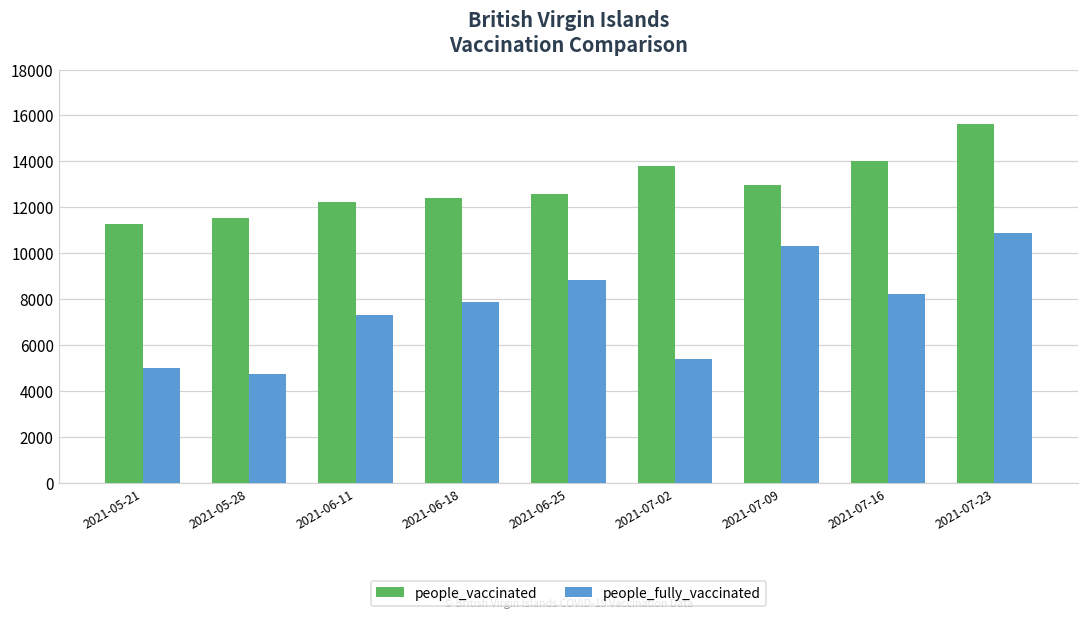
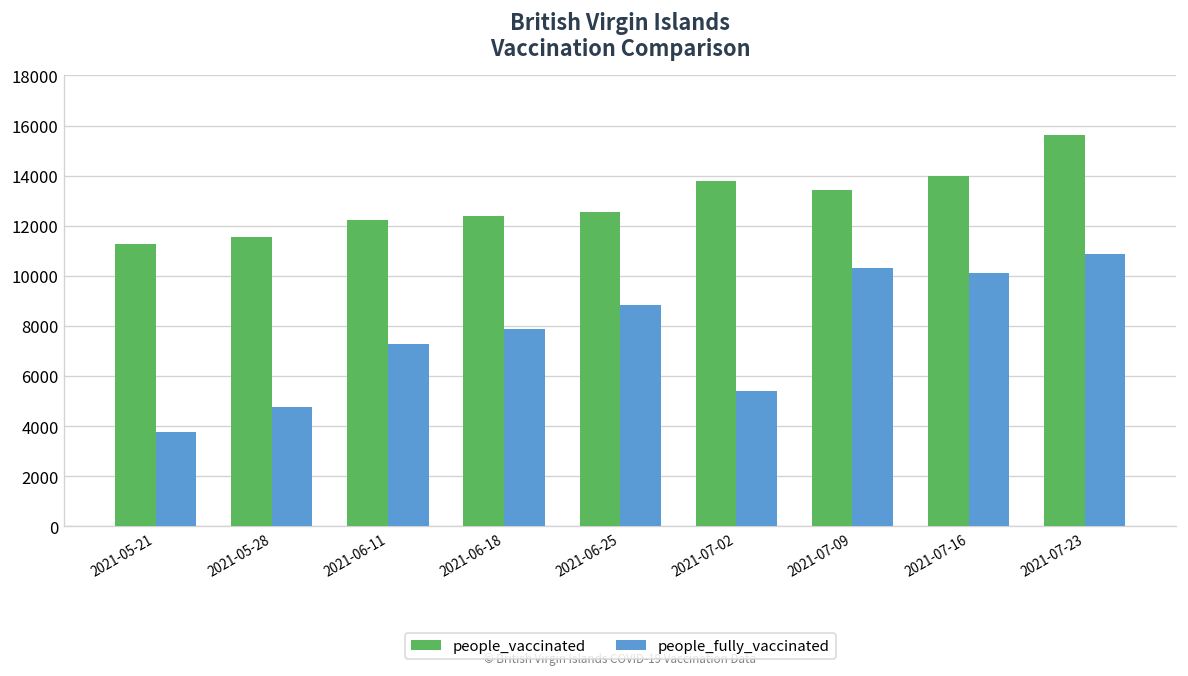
people_fully_vaccinated, 2021-05-21: 5000 -> 3800
people_vaccinated, 2021-07-09: 13000 -> 13400
people_fully_vaccinated, 2021-07-16: 8200 -> 10100
